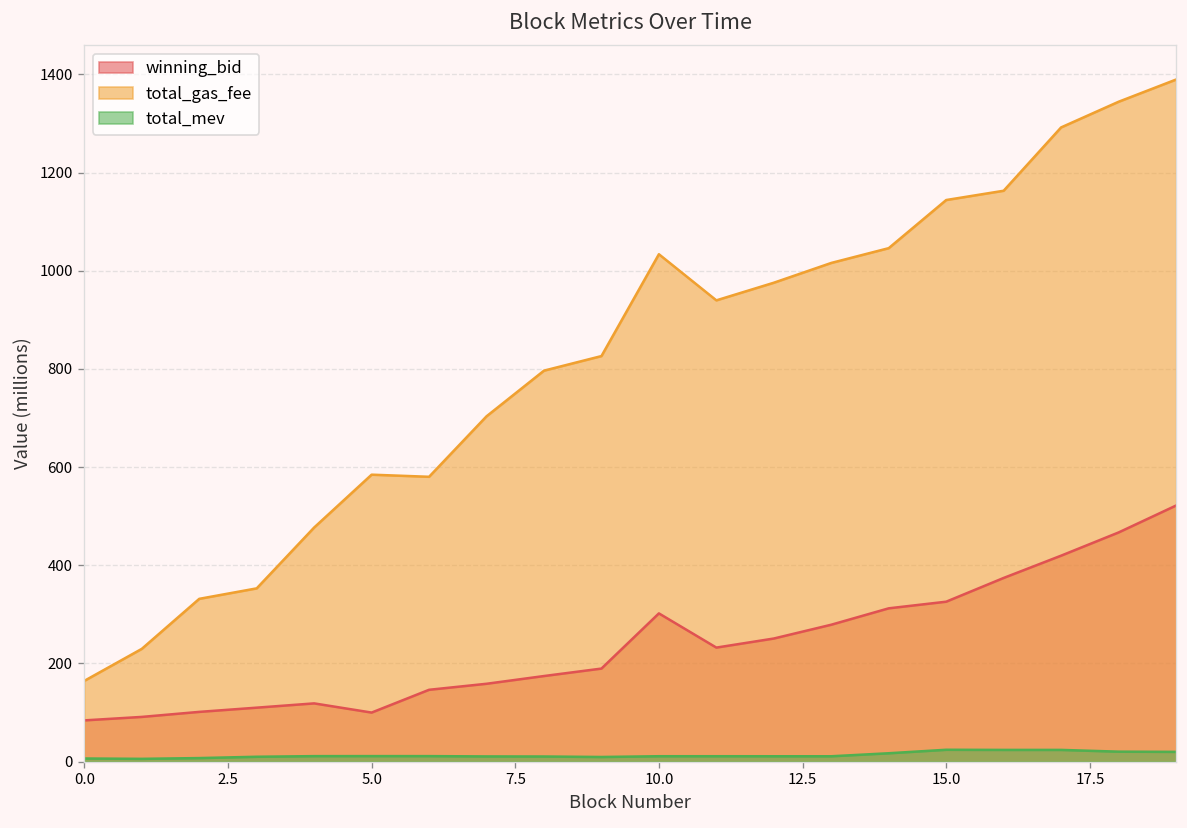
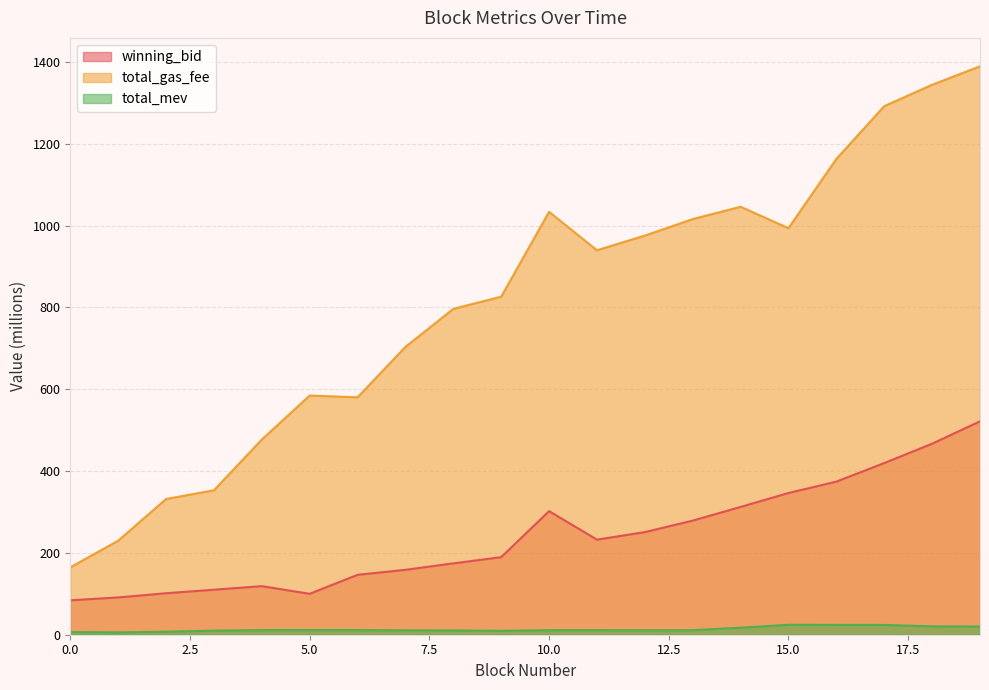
winning_bid, 15.0: 330 -> 350
total_gas_fee, 15.0: 1140 -> 990
